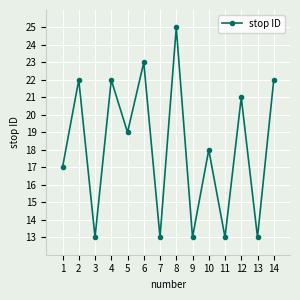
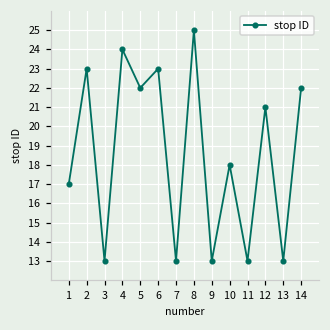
2: 22 -> 23
4: 22 -> 24
5: 19 -> 22
